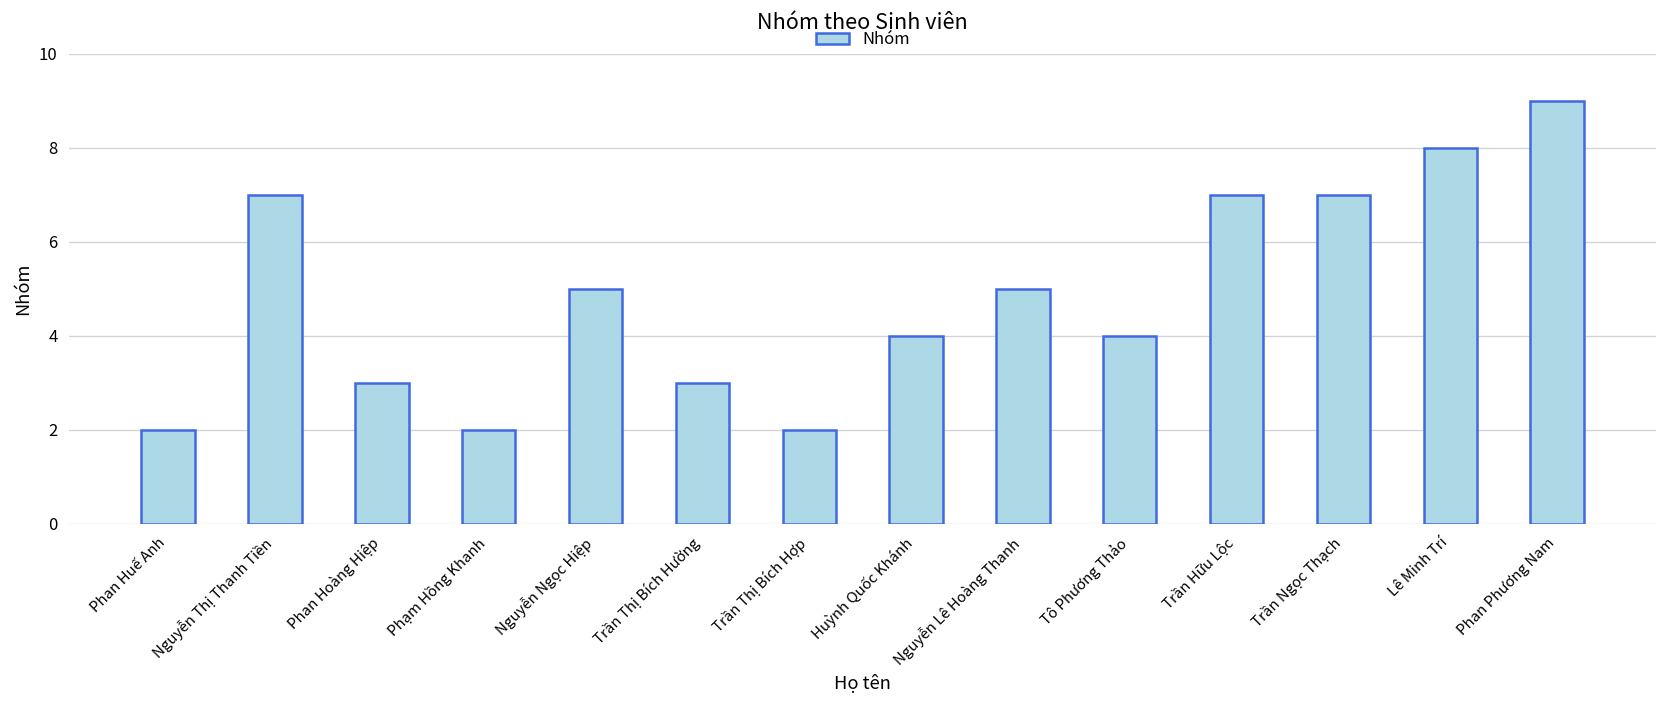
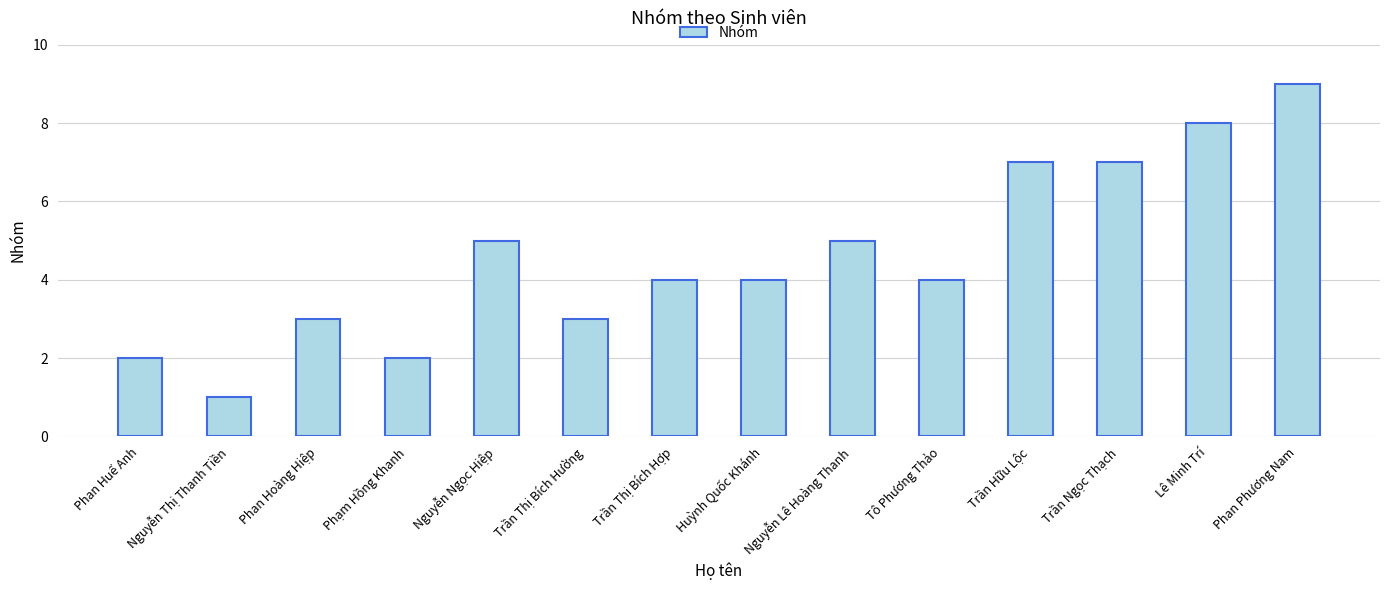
Nguyễn Thị Thanh Tiền: 7 -> 1
Trần Thị Bích Hợp: 2 -> 4
